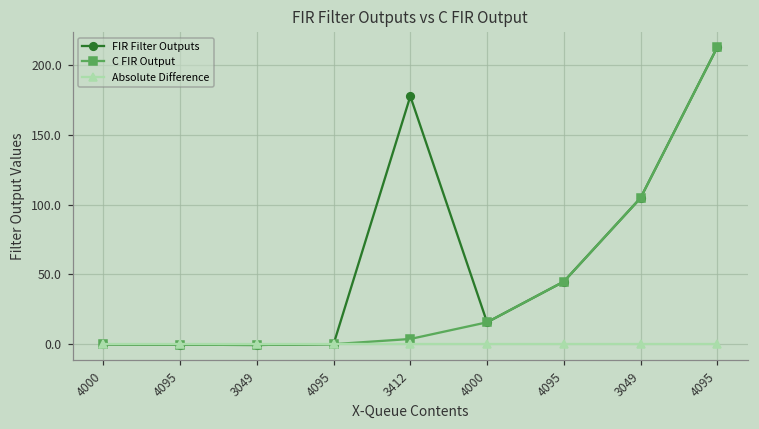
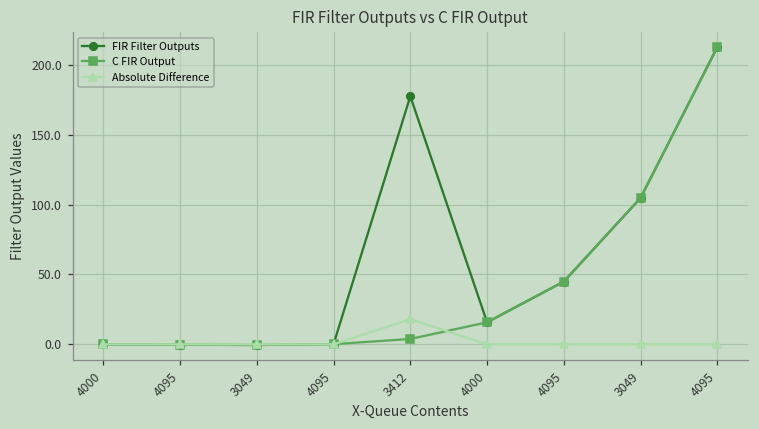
Absolute Difference, 3412: 0 -> 18
